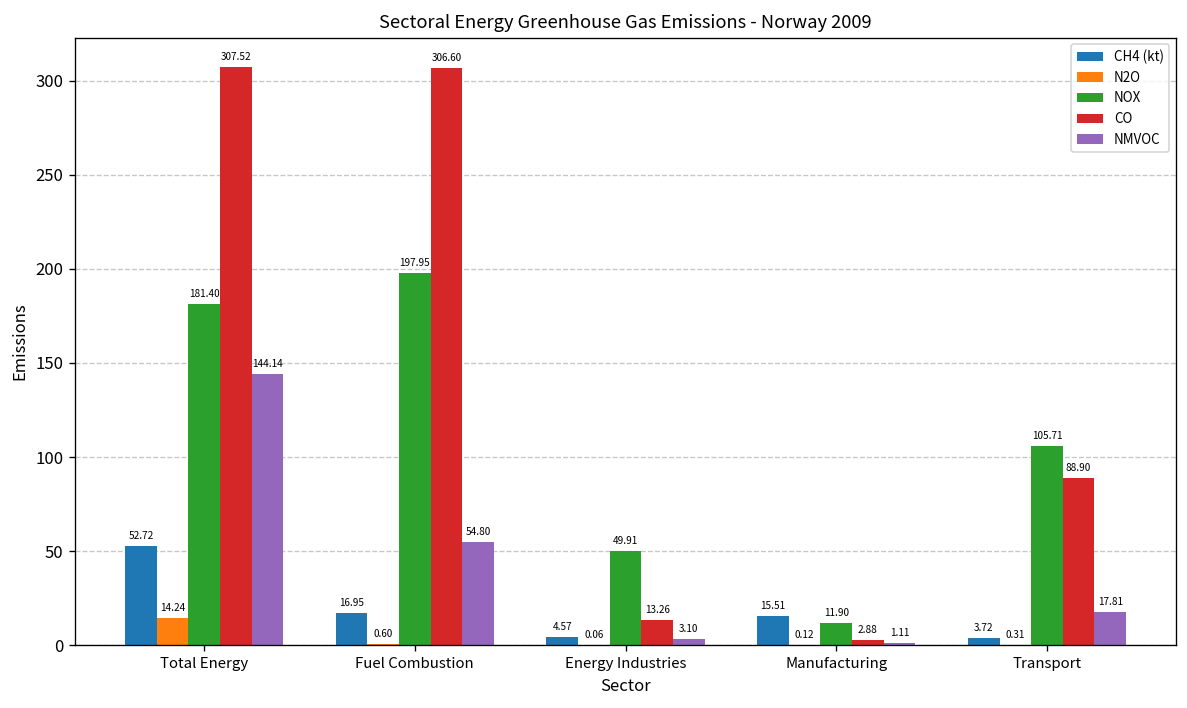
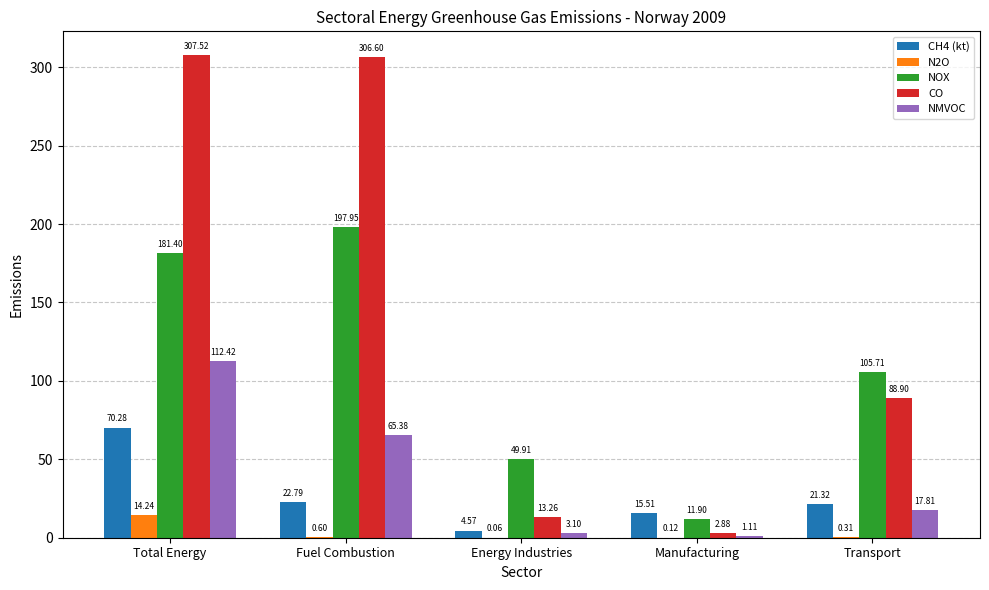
CH4 (kt), Total Energy: 52.72 -> 70.28
NMVOC, Total Energy: 144.14 -> 112.42
CH4 (kt), Fuel Combustion: 16.95 -> 22.79
NMVOC, Fuel Combustion: 54.80 -> 65.38
CH4 (kt), Transport: 3.72 -> 21.32
